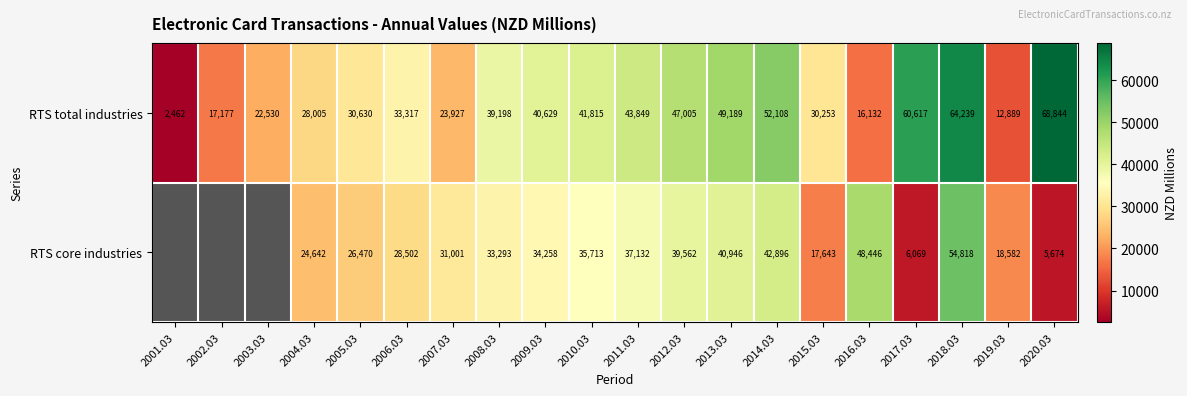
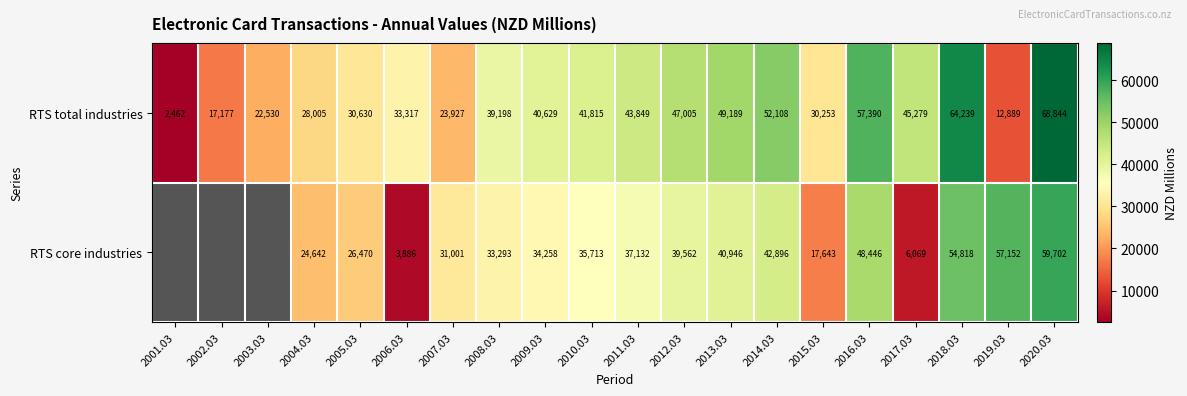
RTS total industries, 2016.03: 16,132 -> 57,390
RTS total industries, 2017.03: 60,617 -> 45,279
RTS core industries, 2006.03: 28,502 -> 3,886
RTS core industries, 2019.03: 18,582 -> 57,152
RTS core industries, 2020.03: 5,674 -> 59,702
